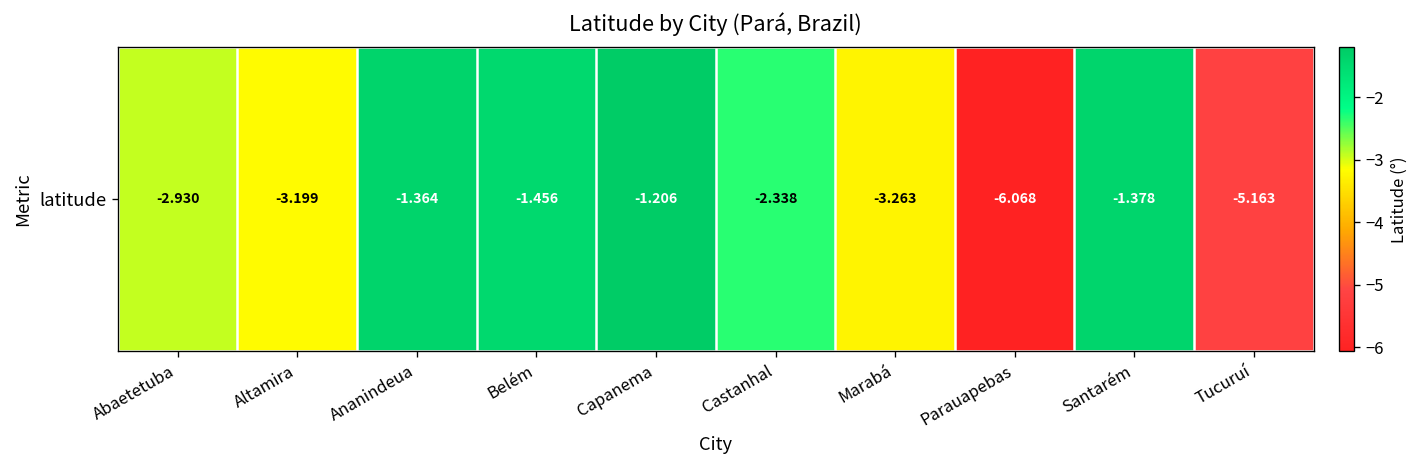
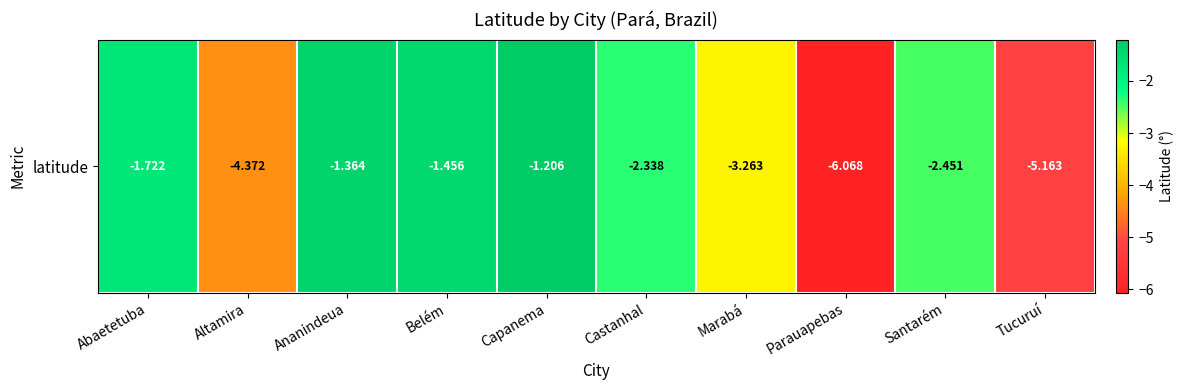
latitude, Abaetetuba: -2.930 -> -1.722
latitude, Altamira: -3.199 -> -4.372
latitude, Santarém: -1.378 -> -2.451
